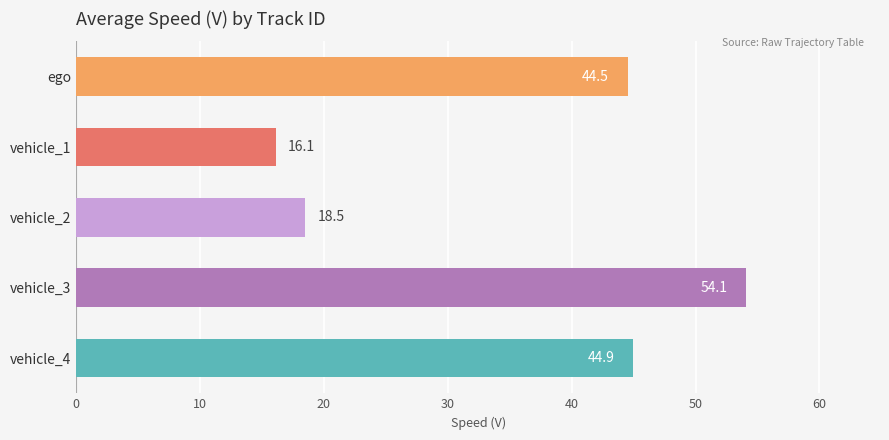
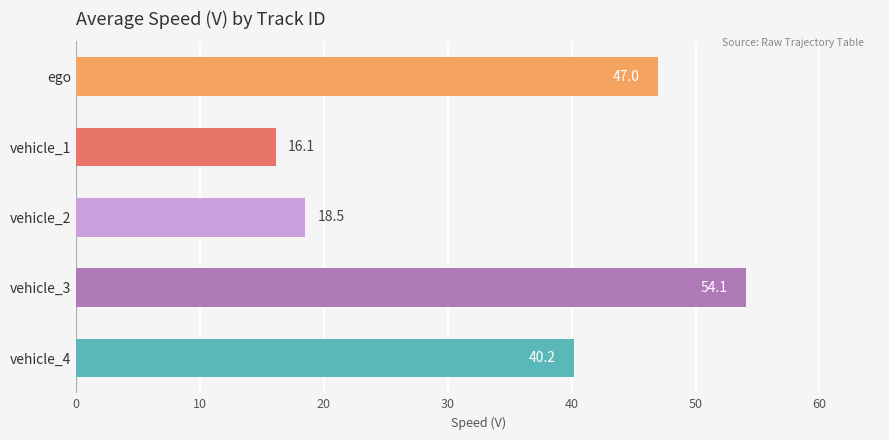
ego: 44.5 -> 47.0
vehicle_4: 44.9 -> 40.2
